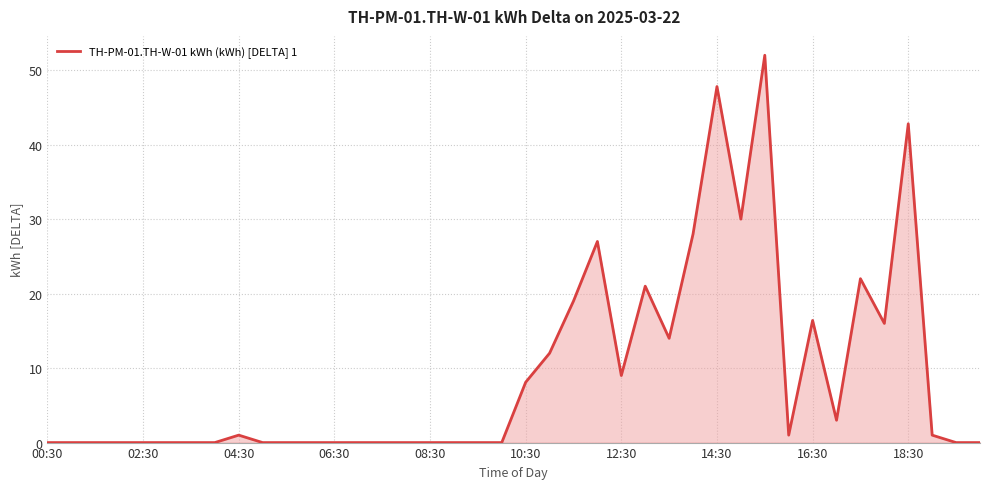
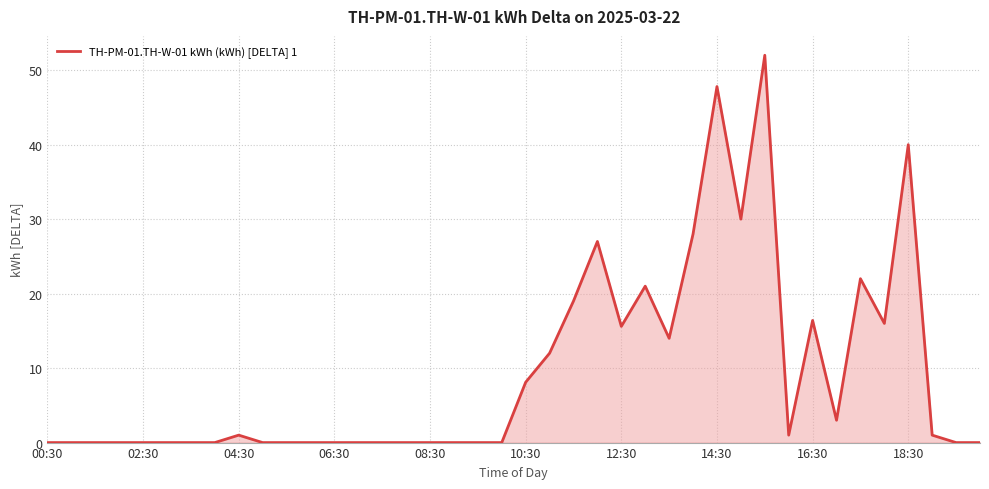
12:30: 9 -> 16
18:30: 43 -> 40
